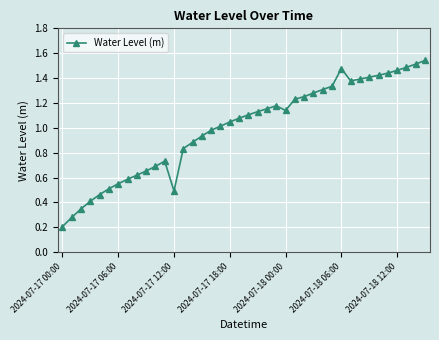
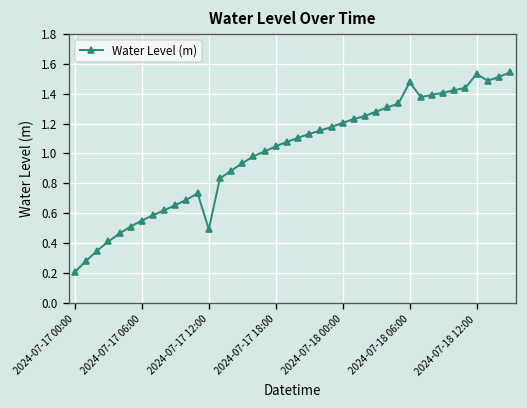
2024-07-18 00:00: 1.14 -> 1.20
2024-07-18 12:00: 1.46 -> 1.53
